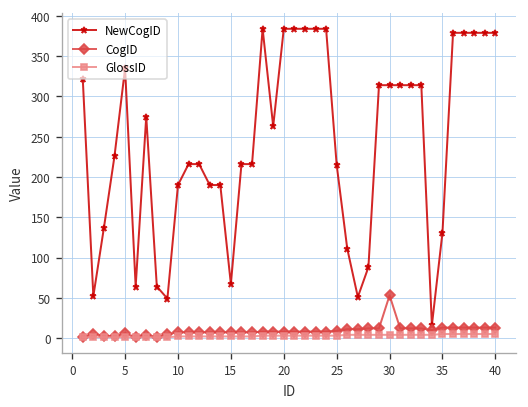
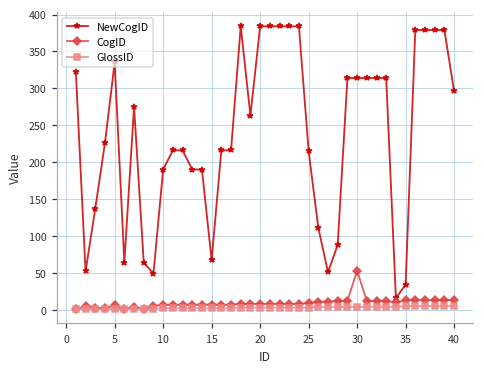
NewCogID, 35: 130 -> 30
NewCogID, 40: 380 -> 300
